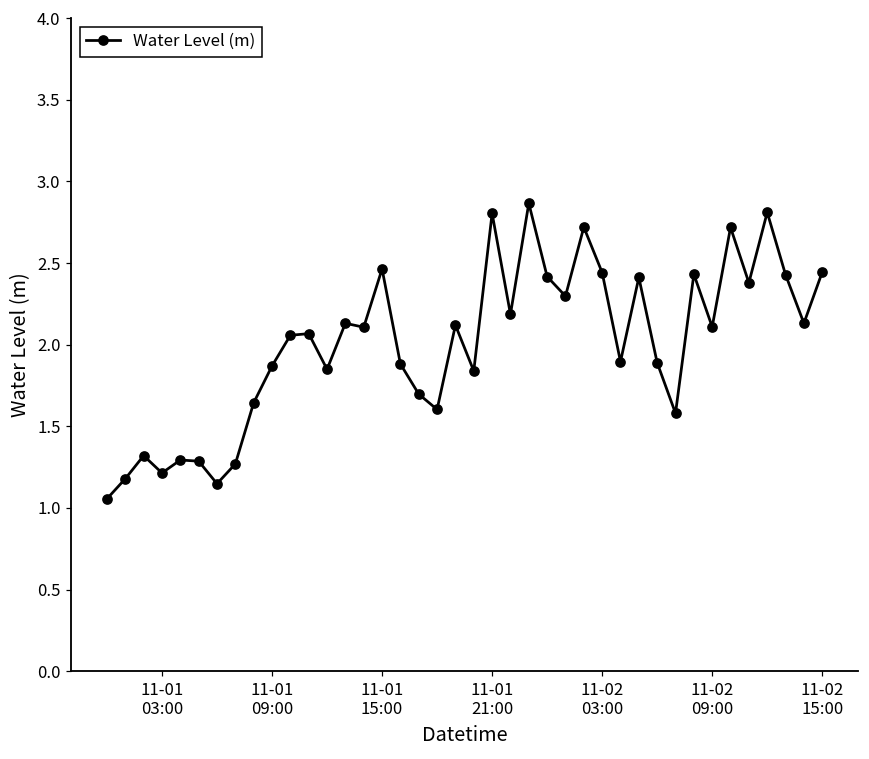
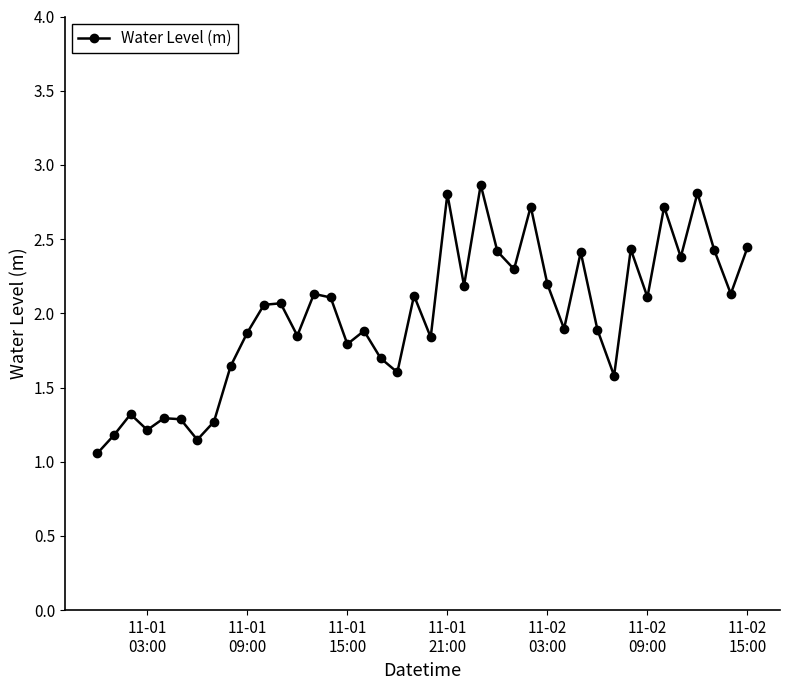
11-01 15:00: 2.46 -> 1.79
11-02 03:00: 2.44 -> 2.20
